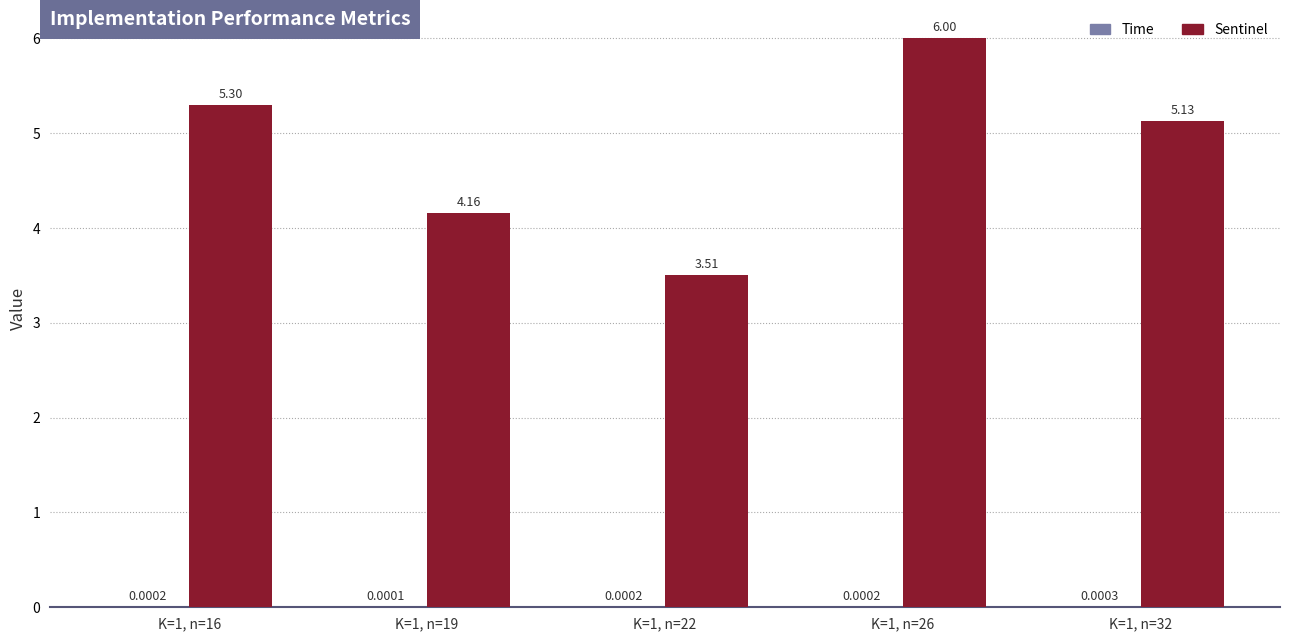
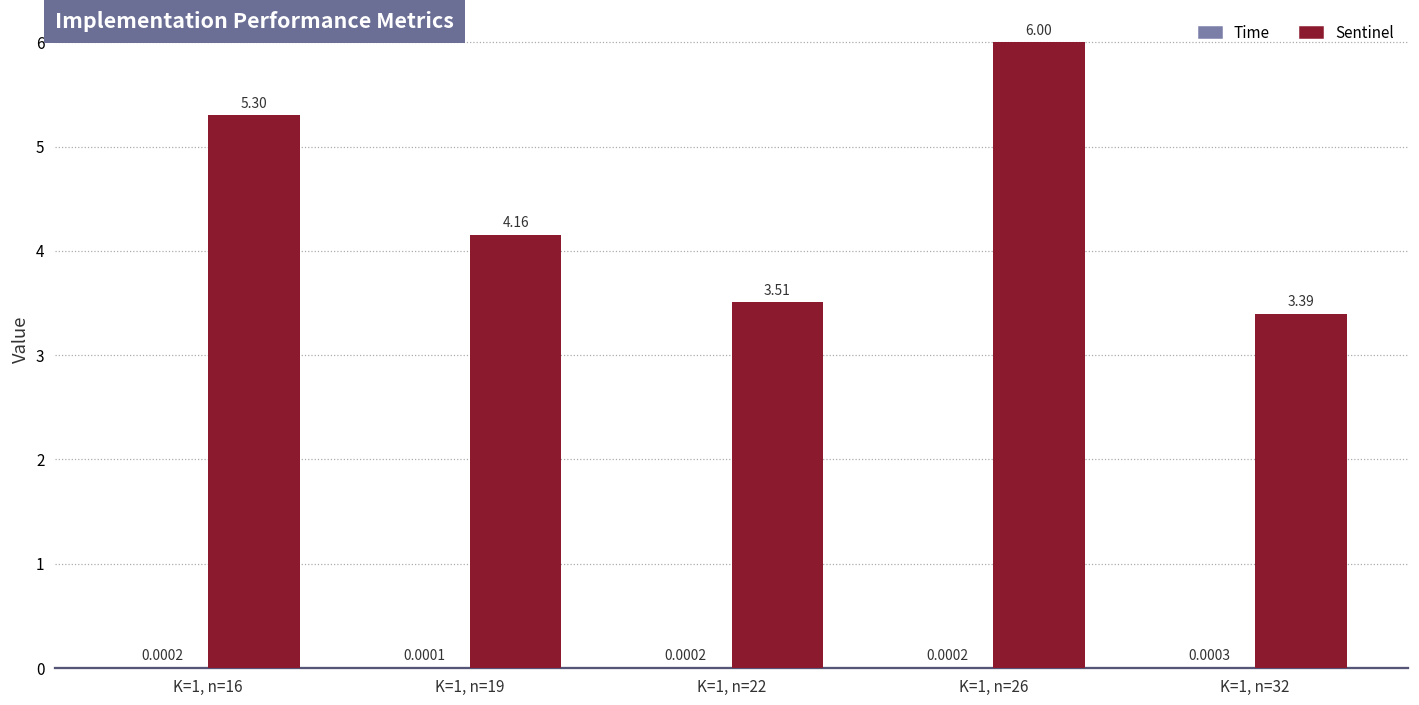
Sentinel, K=1, n=32: 5.13 -> 3.39
